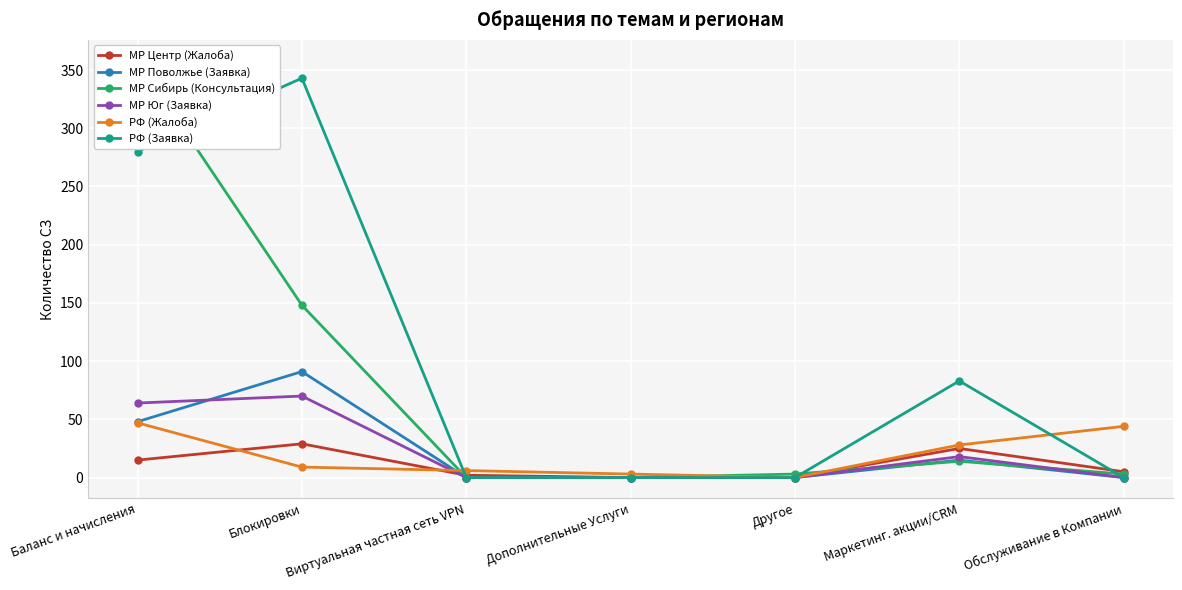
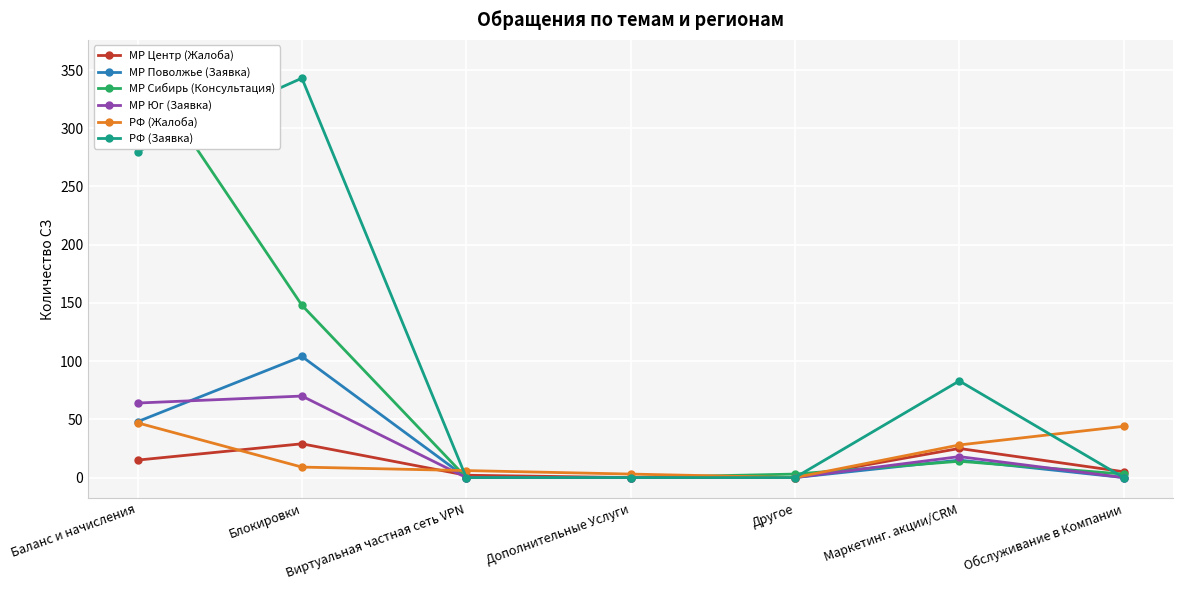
МР Поволжье (Заявка), Блокировки: 91 -> 104
